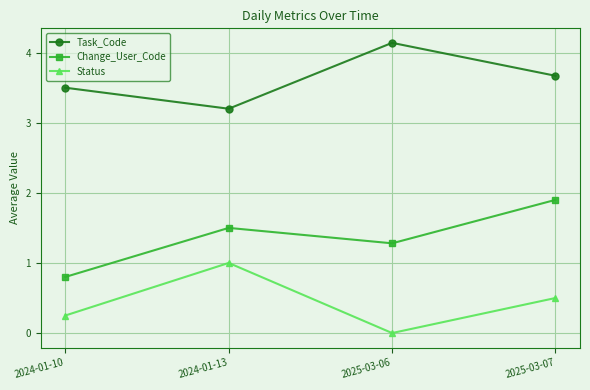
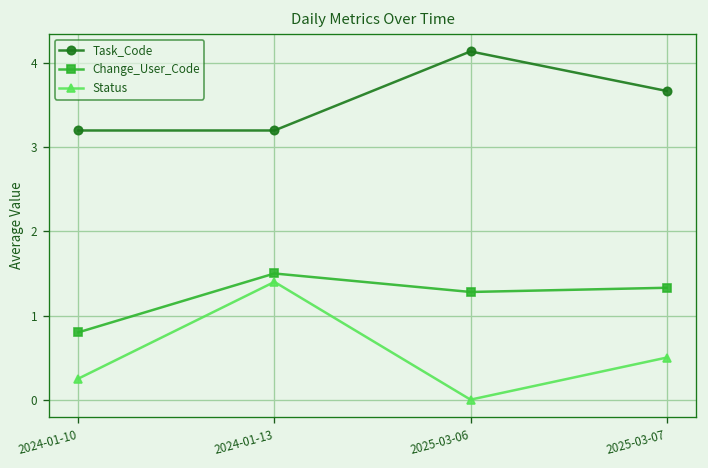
Task_Code, 2024-01-10: 3.5 -> 3.2
Status, 2024-01-13: 1.0 -> 1.4
Change_User_Code, 2025-03-07: 1.9 -> 1.3
